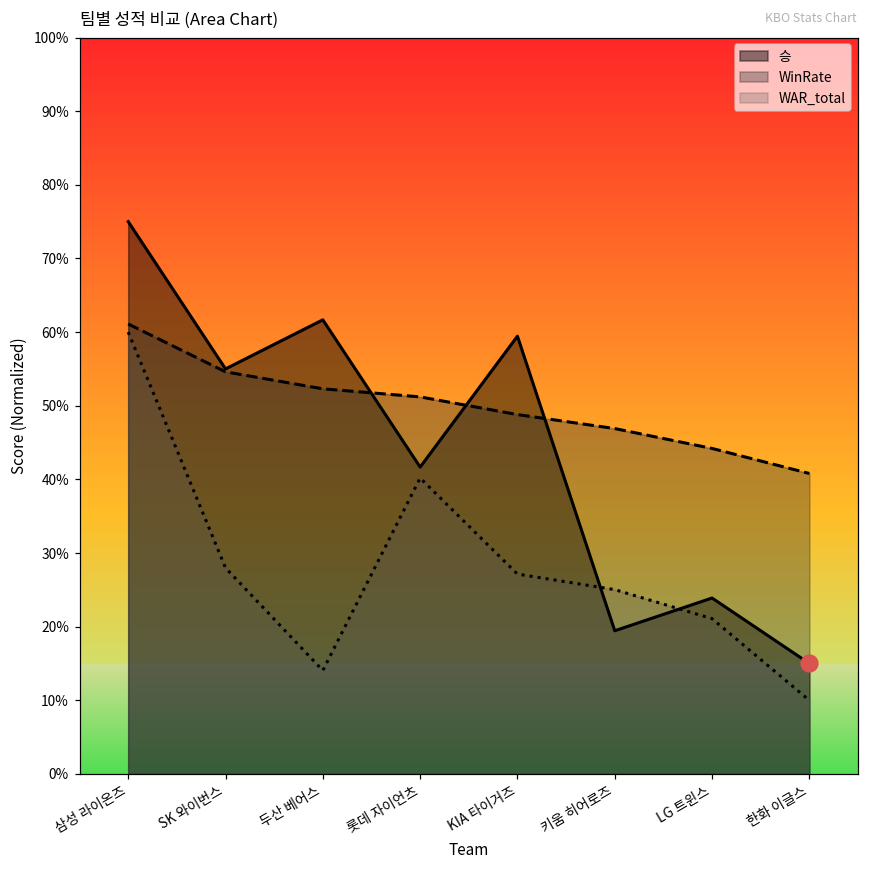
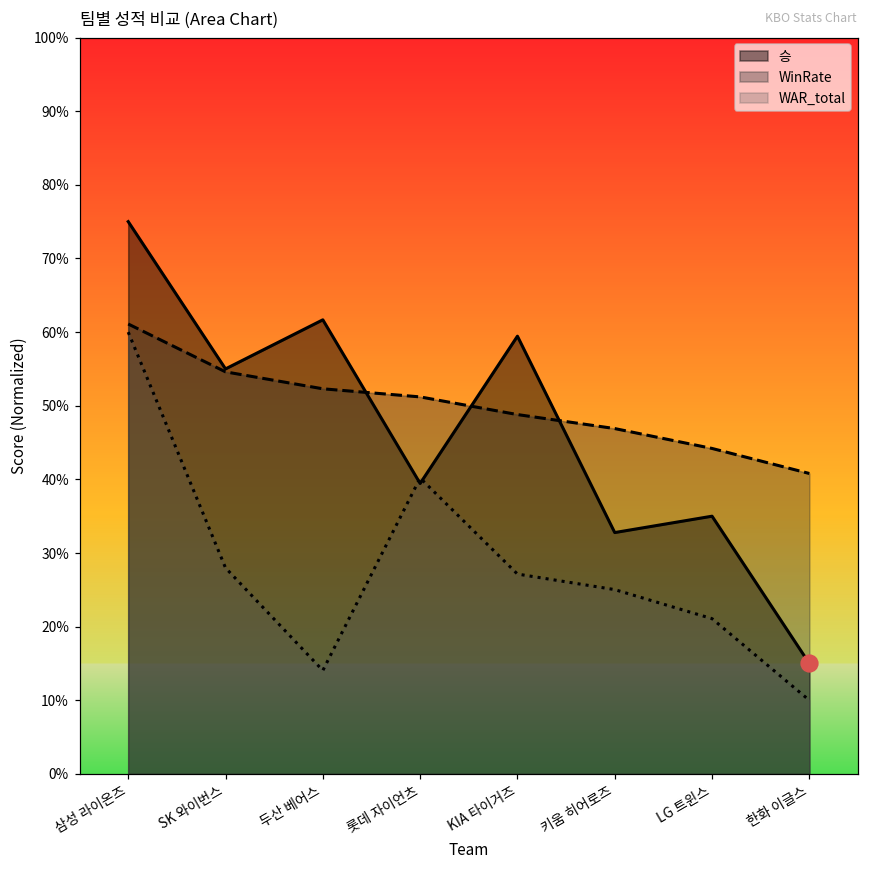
승, 롯데 자이언츠: 42% -> 39%
승, 키움 히어로즈: 19% -> 33%
승, LG 트윈스: 24% -> 35%
